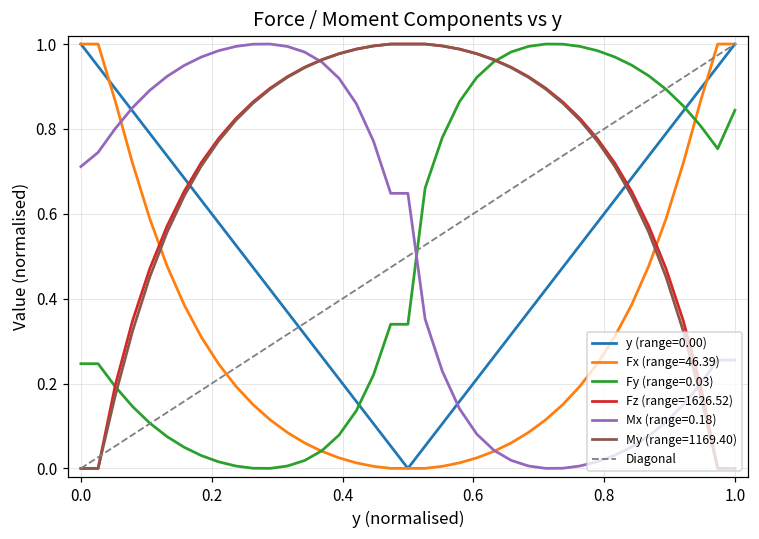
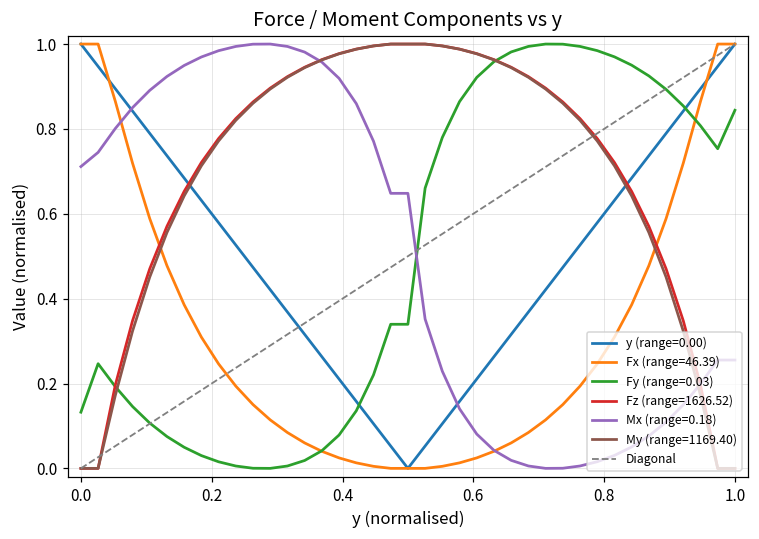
Fy (range=0.03), 0.0: 0.25 -> 0.13
